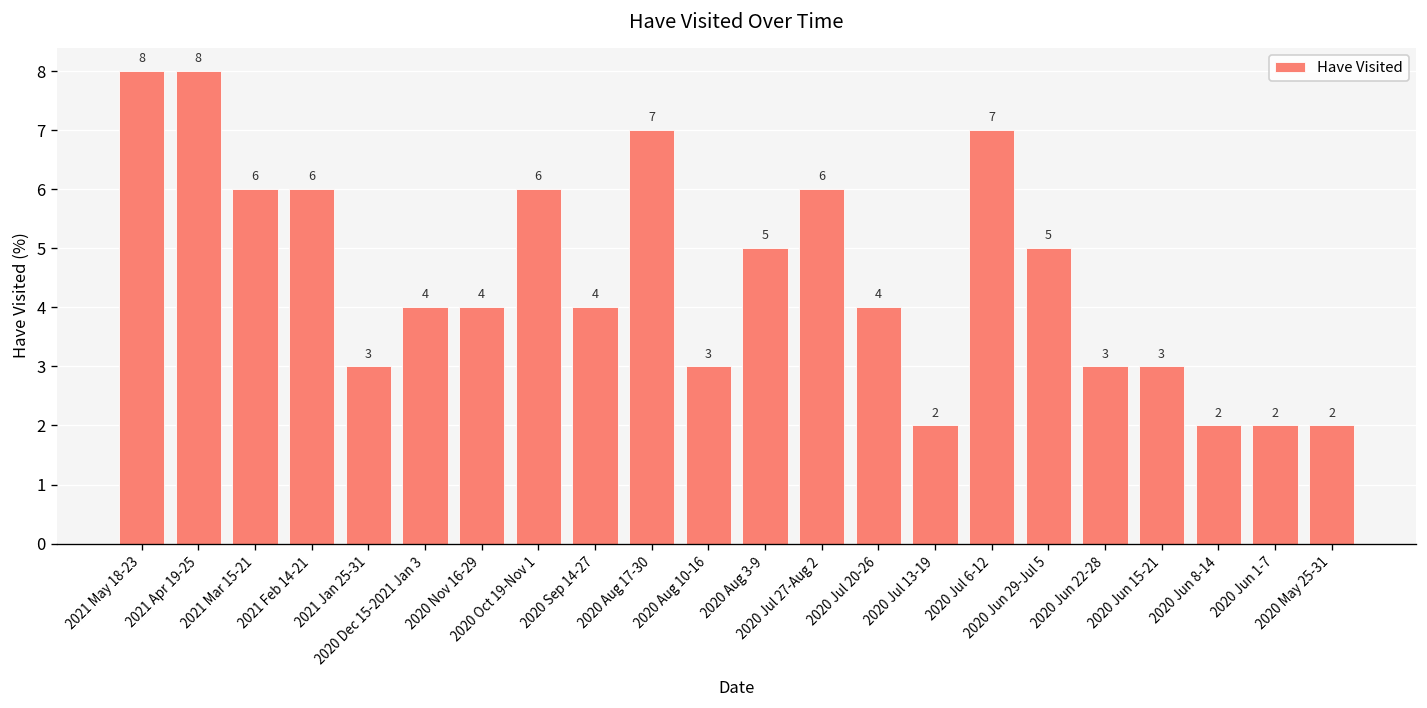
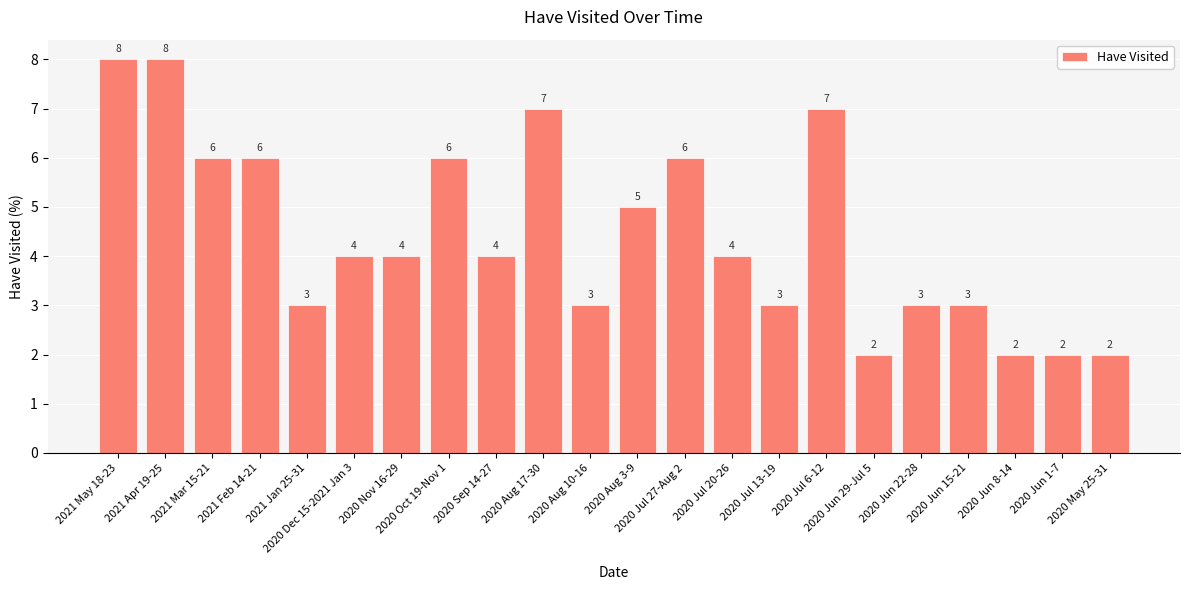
2020 Jul 13-19: 2 -> 3
2020 Jun 29-Jul 5: 5 -> 2
